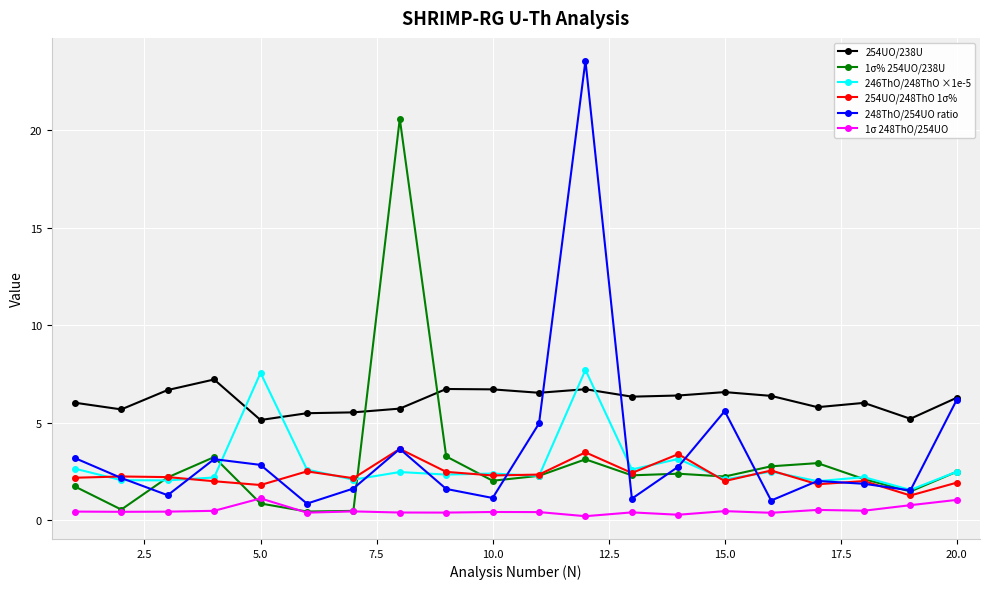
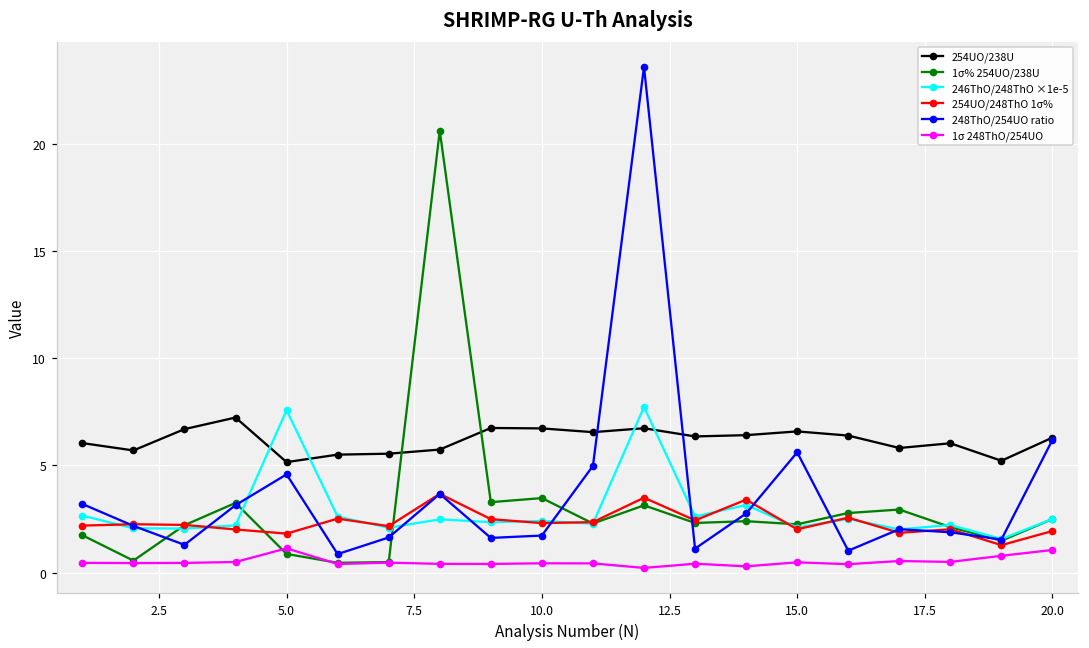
248ThO/254UO ratio, 5.0: 2.8 -> 4.6
1σ% 254UO/238U, 10.0: 2.0 -> 3.5
248ThO/254UO ratio, 10.0: 1.1 -> 1.7
